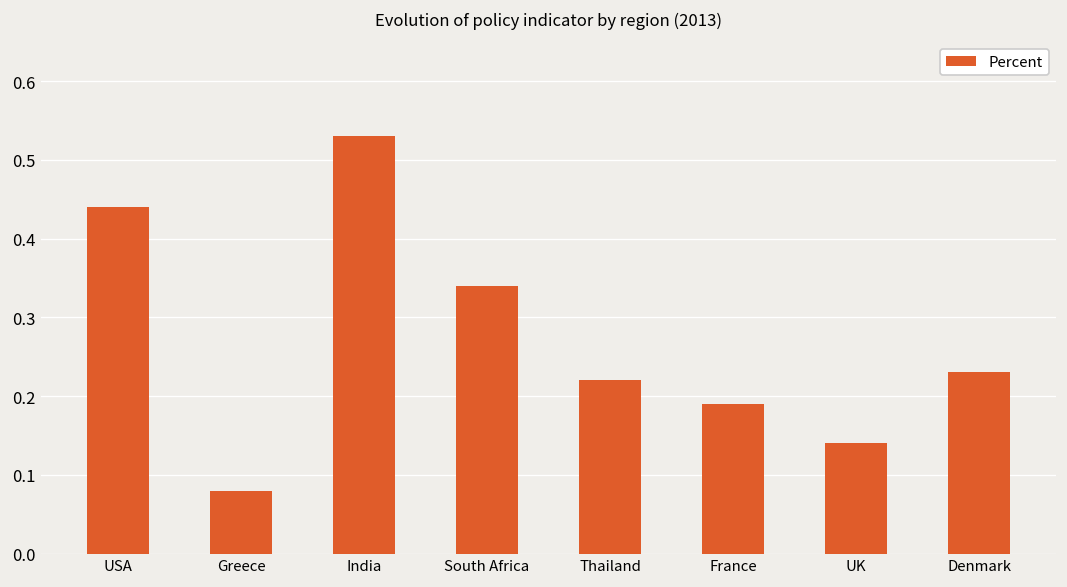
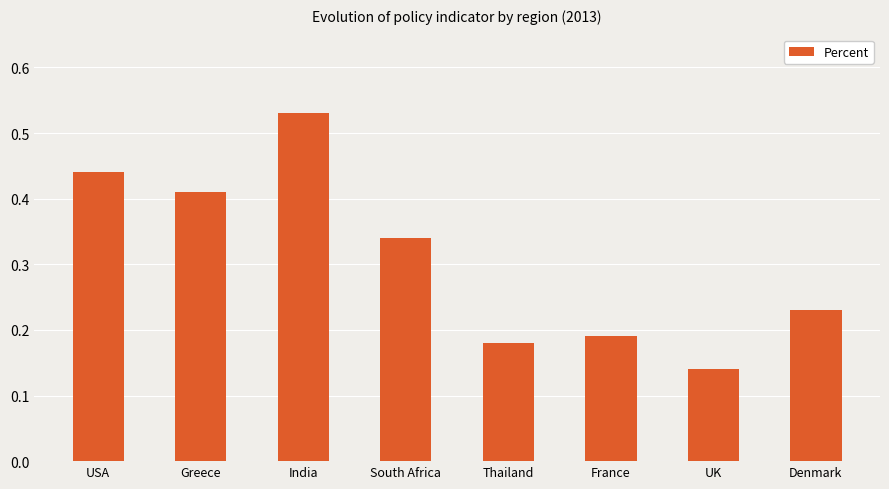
Greece: 0.08 -> 0.41
Thailand: 0.22 -> 0.18
